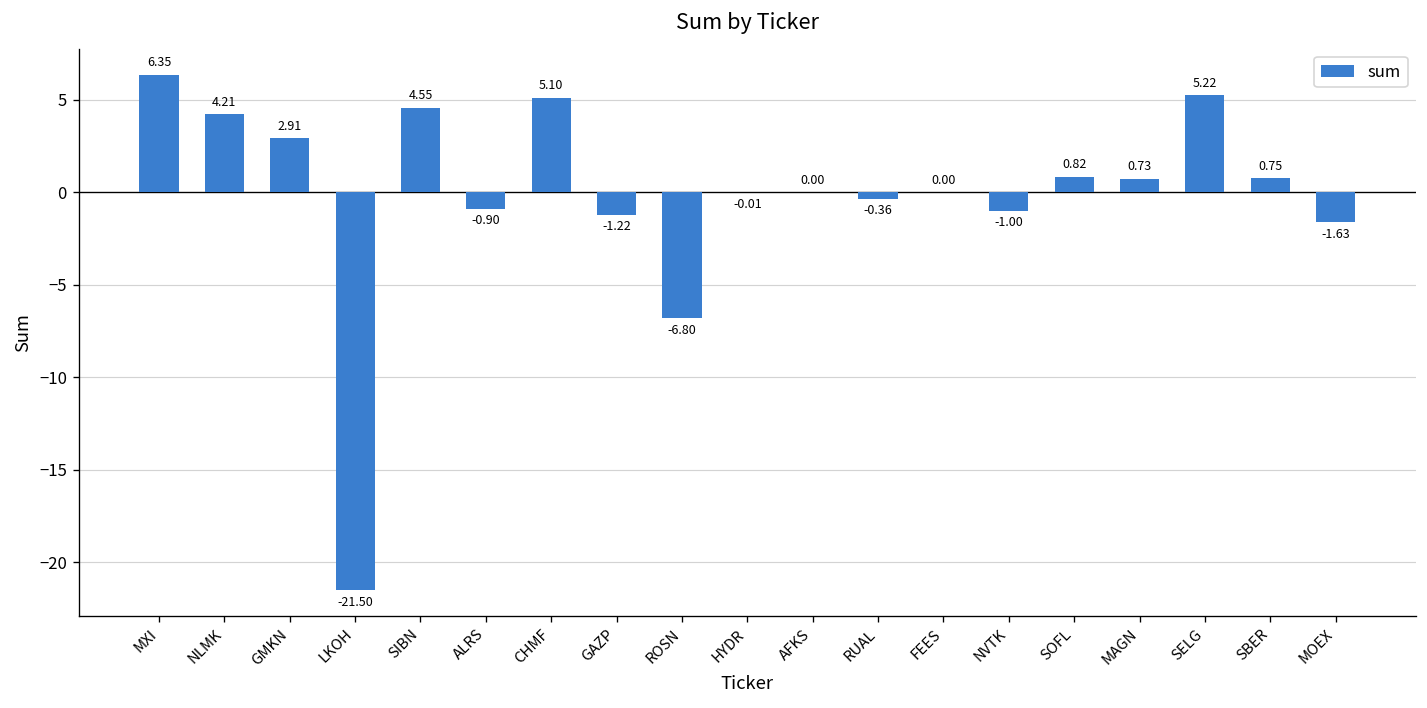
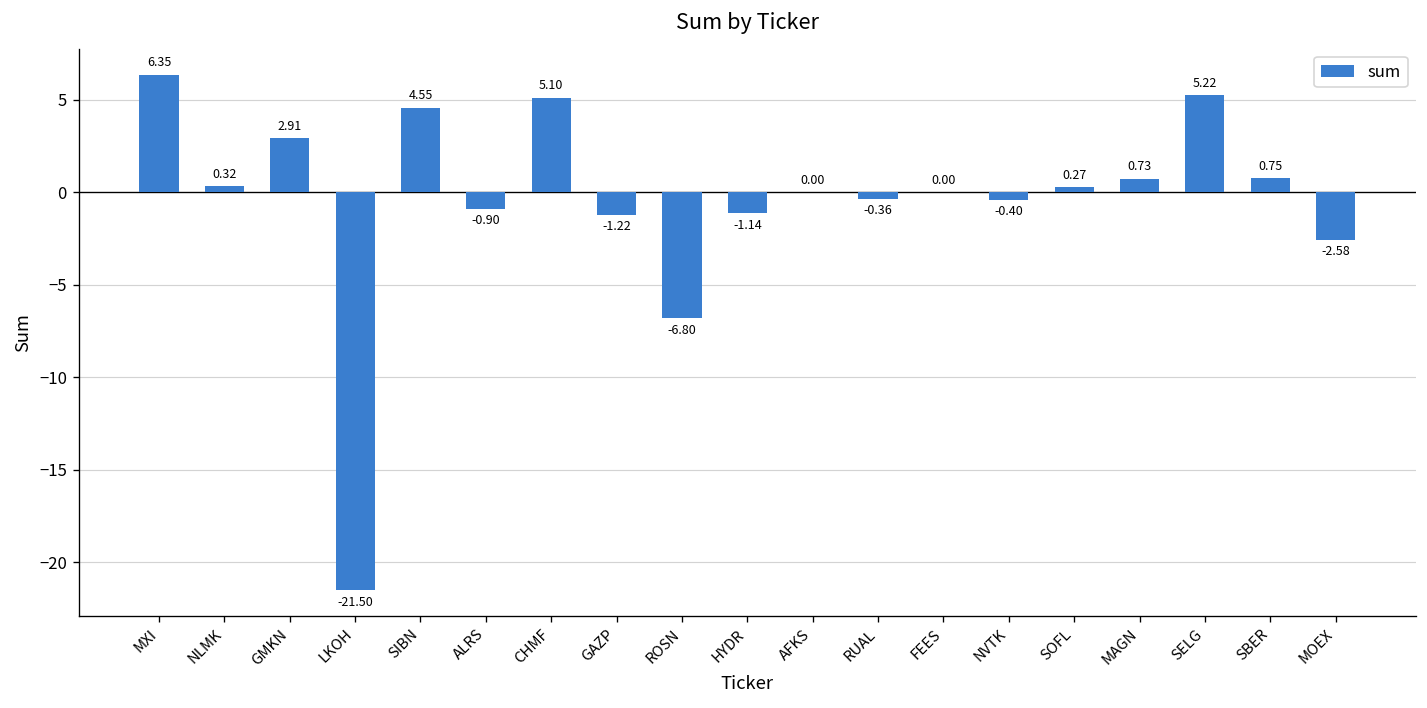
NLMK: 4.21 -> 0.32
HYDR: -0.01 -> -1.14
NVTK: -1.00 -> -0.40
SOFL: 0.82 -> 0.27
MOEX: -1.63 -> -2.58
